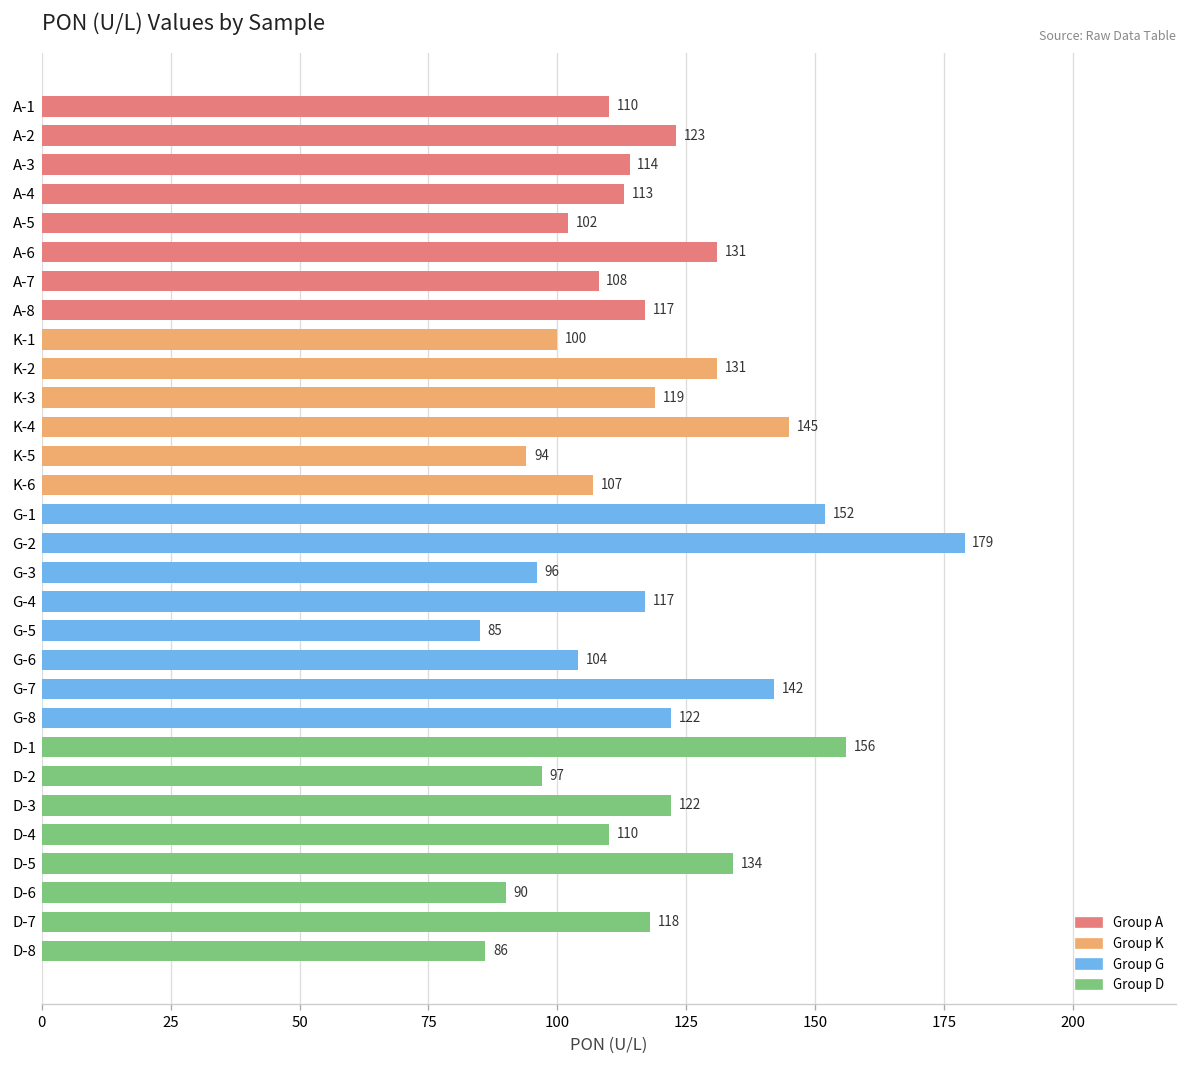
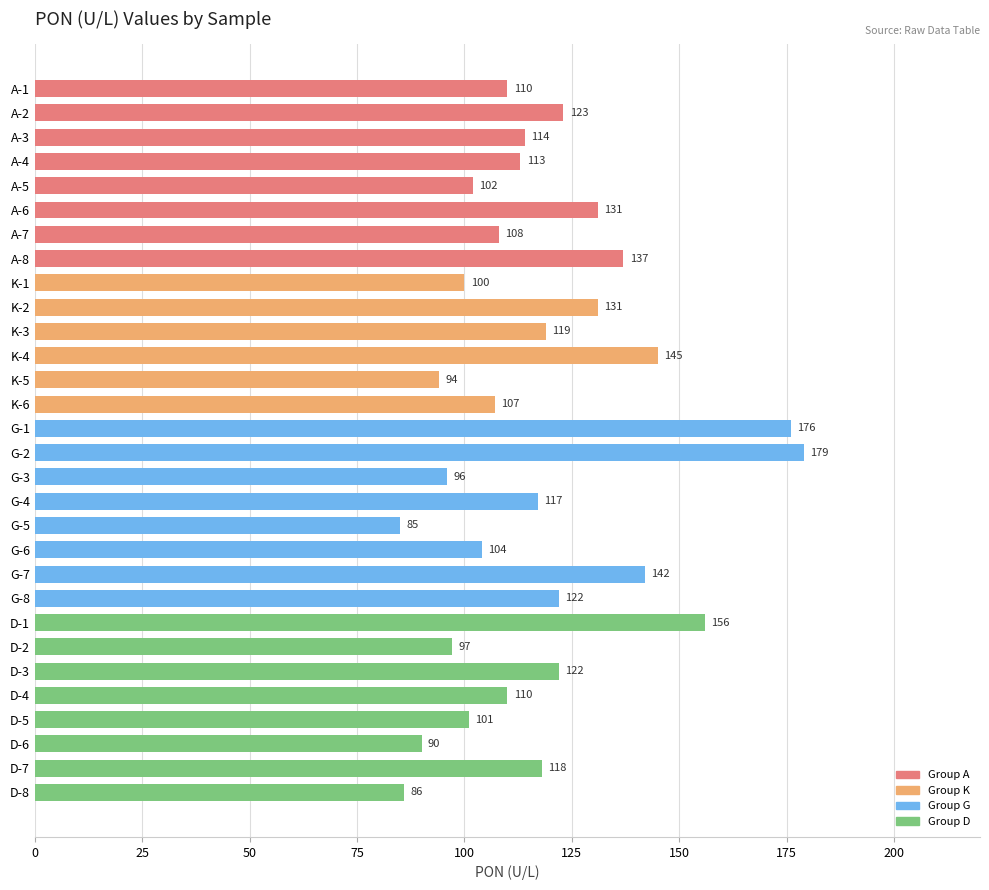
A-8: 117 -> 137
G-1: 152 -> 176
D-5: 134 -> 101
